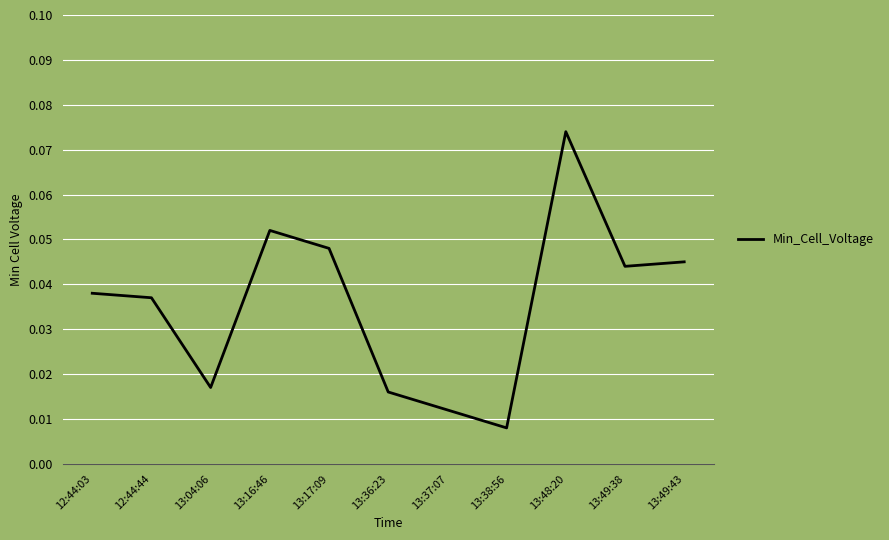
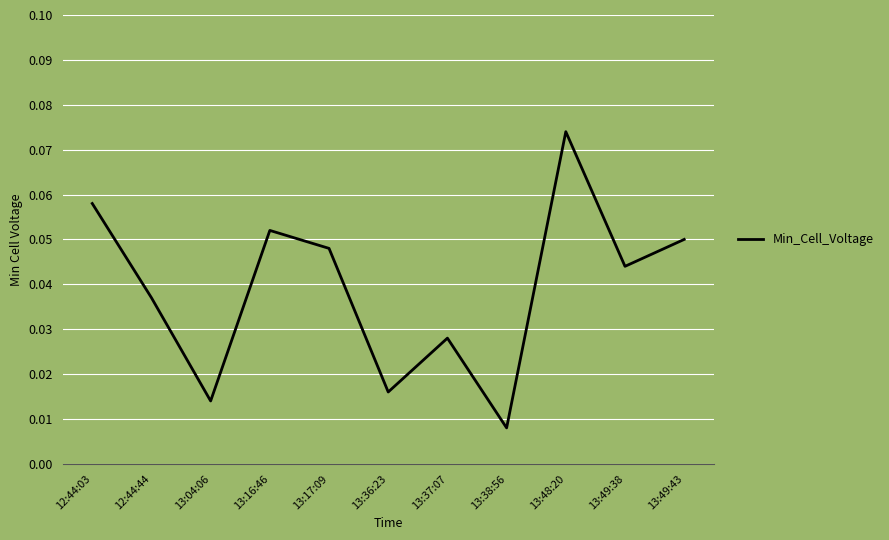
12:44:03: 0.038 -> 0.058
13:04:06: 0.017 -> 0.014
13:37:07: 0.012 -> 0.028
13:49:43: 0.045 -> 0.050
